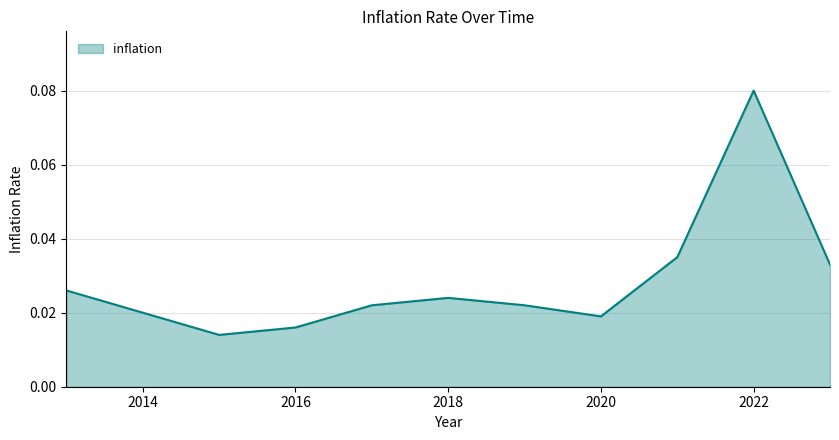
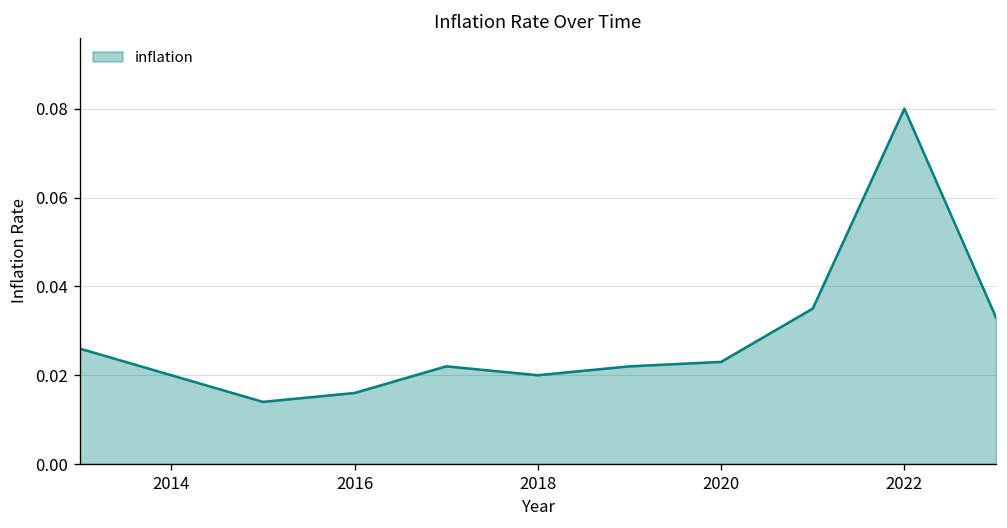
2018: 0.024 -> 0.020
2020: 0.019 -> 0.023
